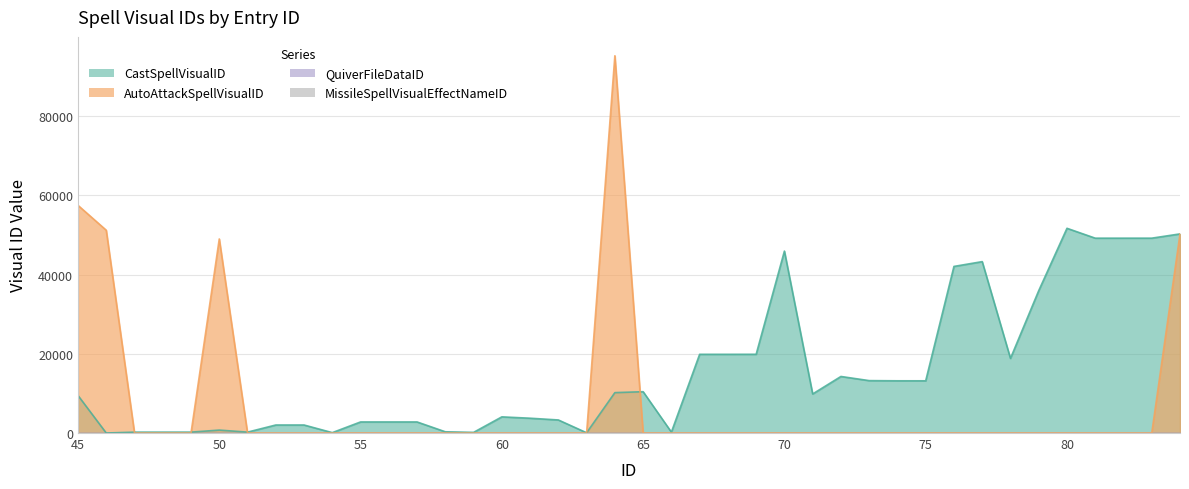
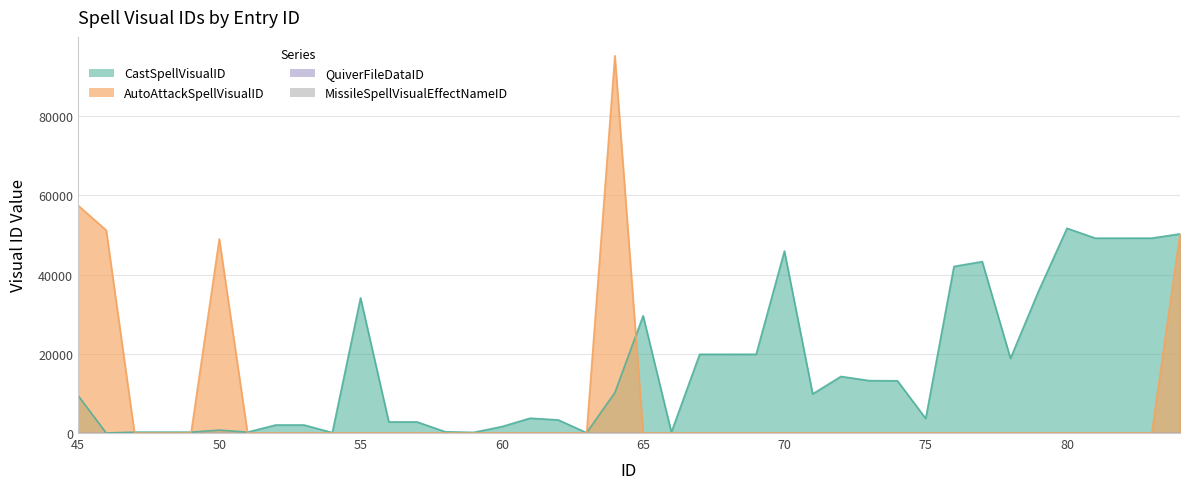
CastSpellVisualID, 55: 3000 -> 34000
CastSpellVisualID, 60: 4000 -> 2000
CastSpellVisualID, 65: 10000 -> 30000
CastSpellVisualID, 75: 13000 -> 4000
